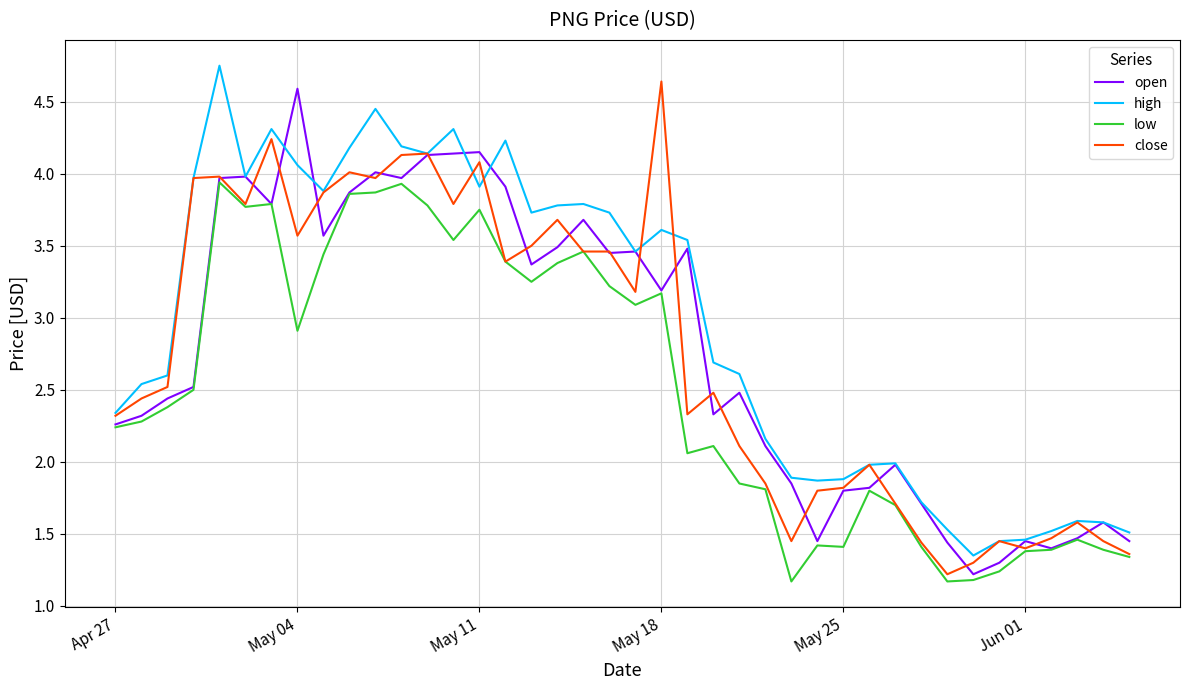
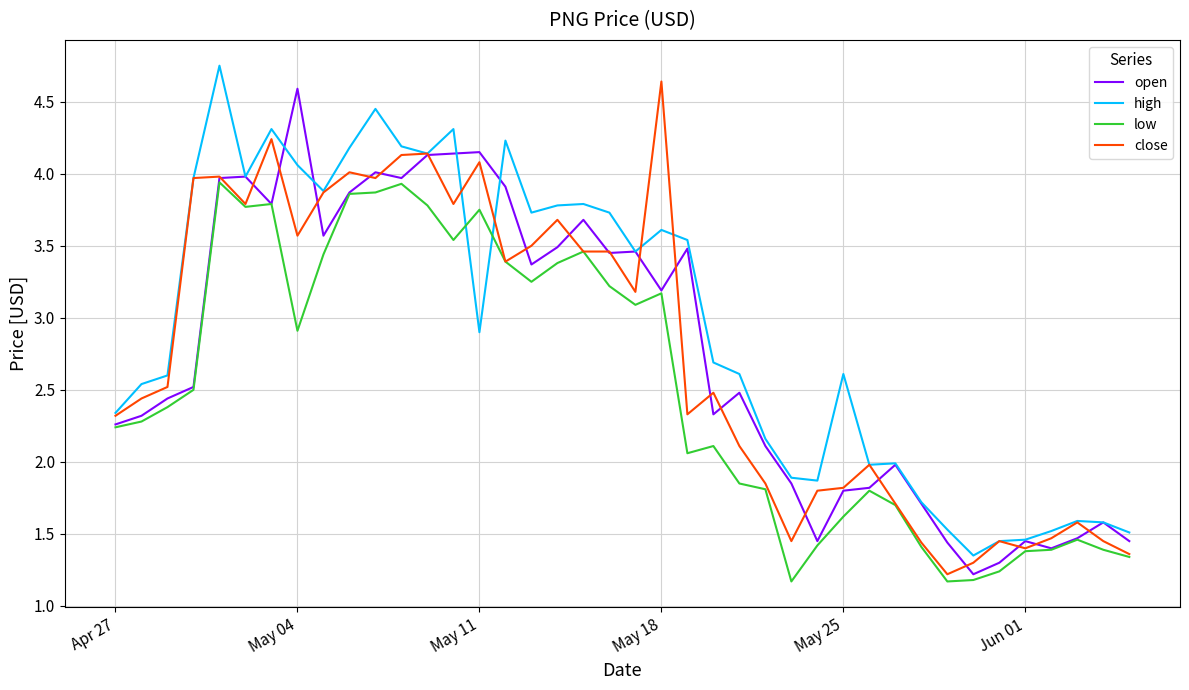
high, May 11: 3.91 -> 2.90
high, May 25: 1.88 -> 2.61
low, May 25: 1.41 -> 1.62
